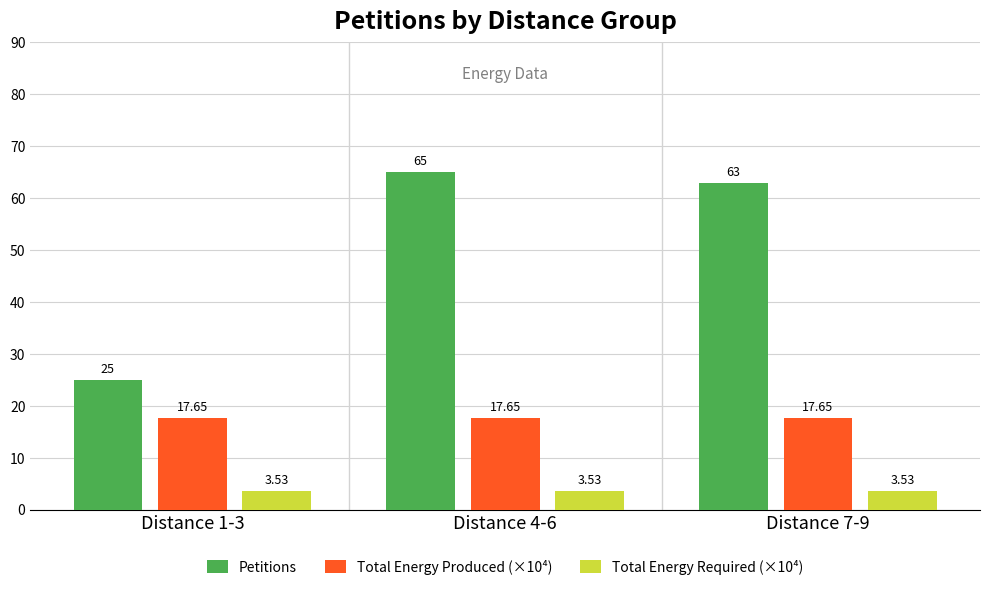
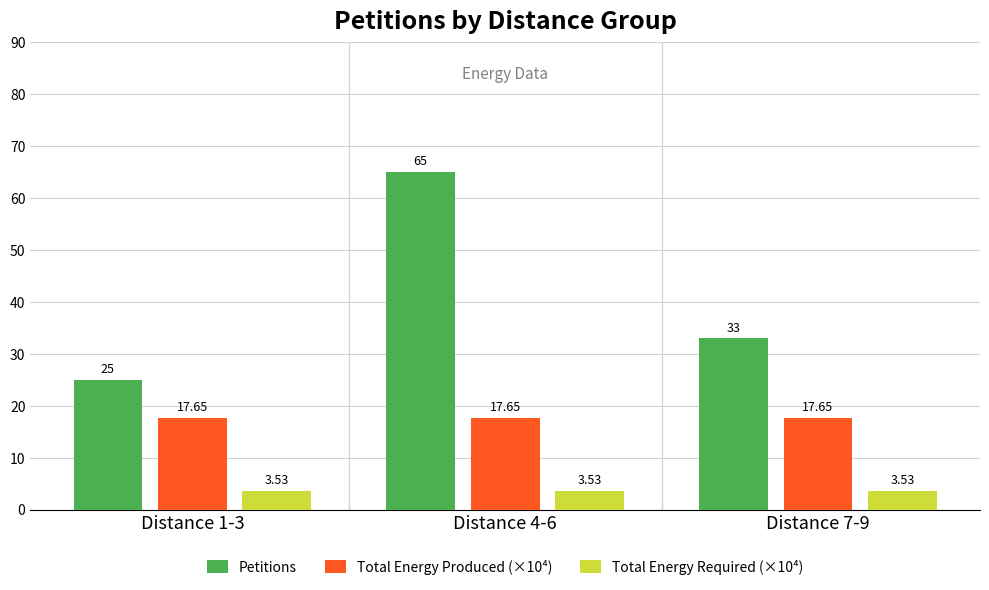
Petitions, Distance 7-9: 63 -> 33
